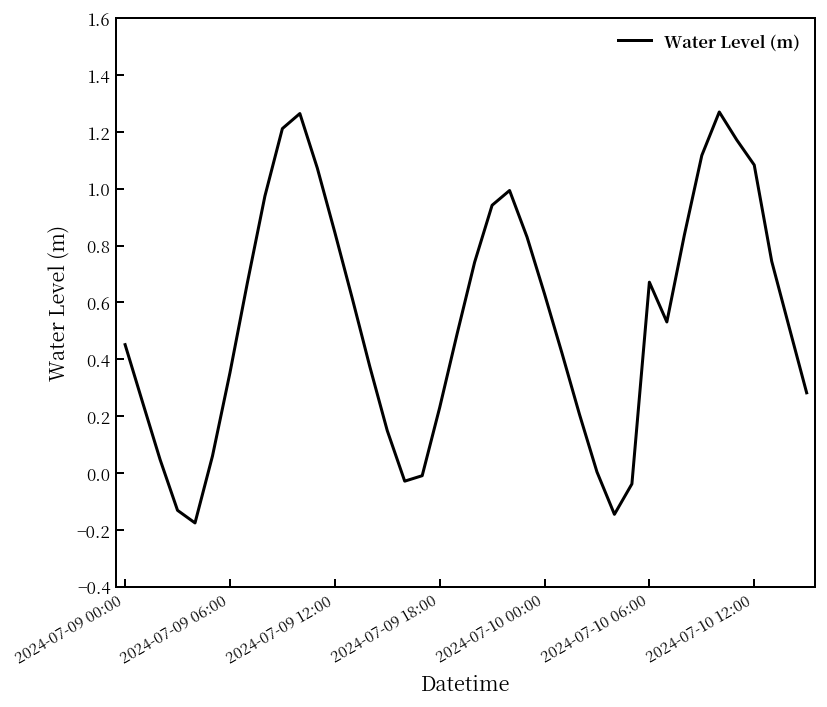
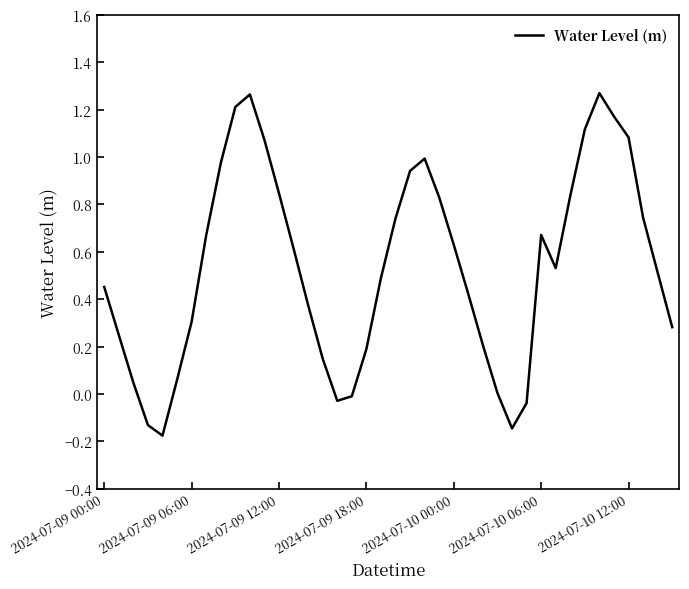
2024-07-09 06:00: 0.35 -> 0.31
2024-07-09 18:00: 0.23 -> 0.19
